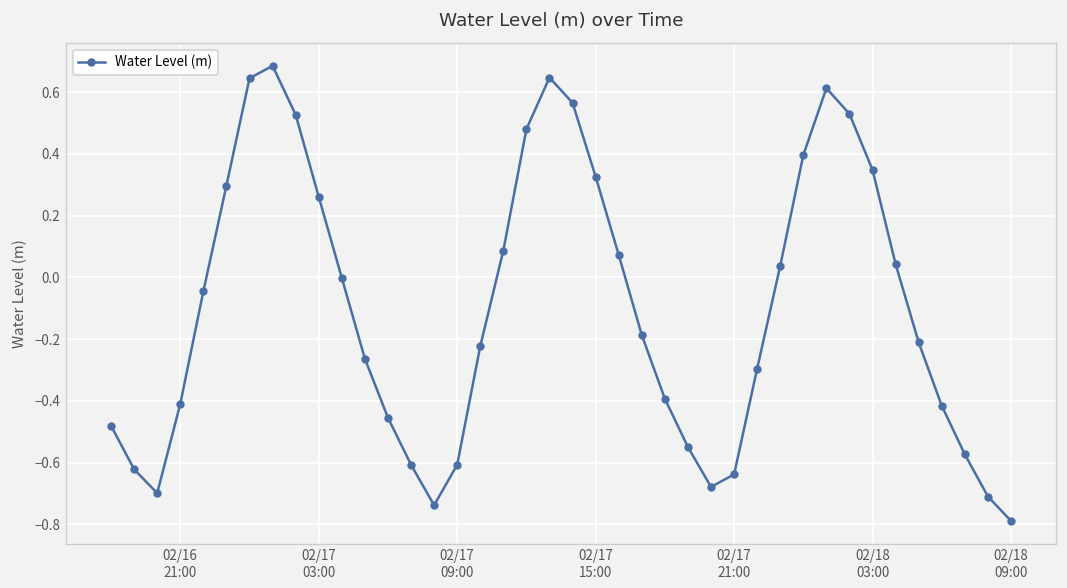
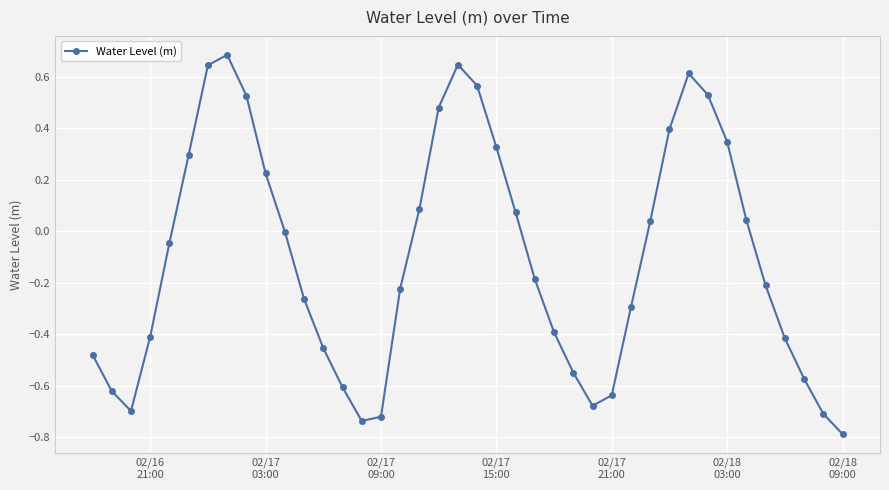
02/17 03:00: 0.26 -> 0.22
02/17 09:00: -0.61 -> -0.72
